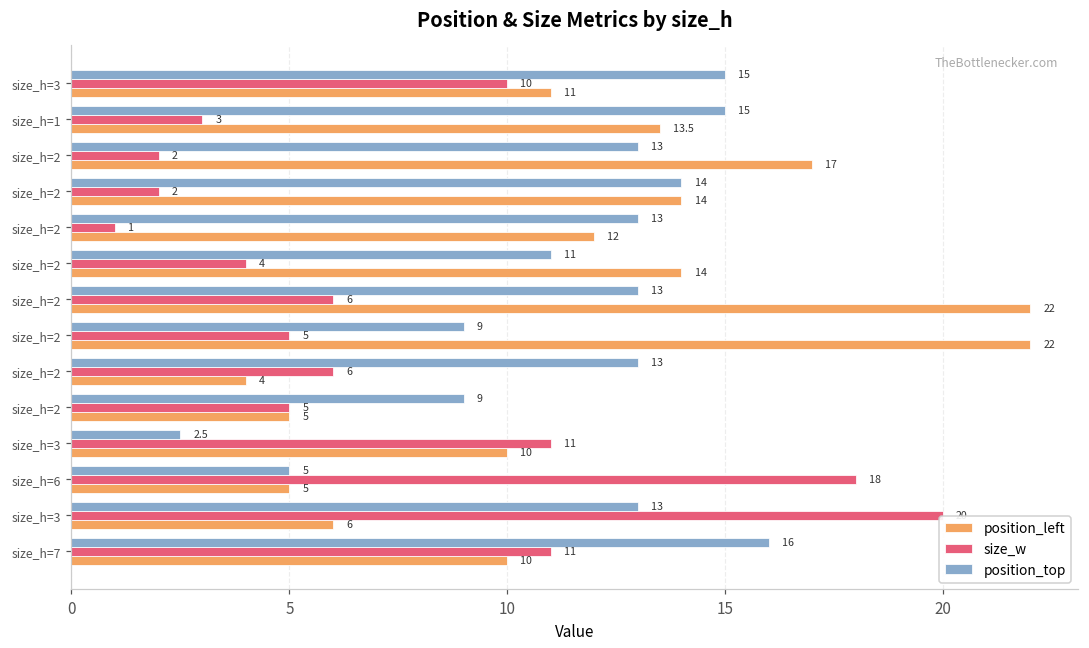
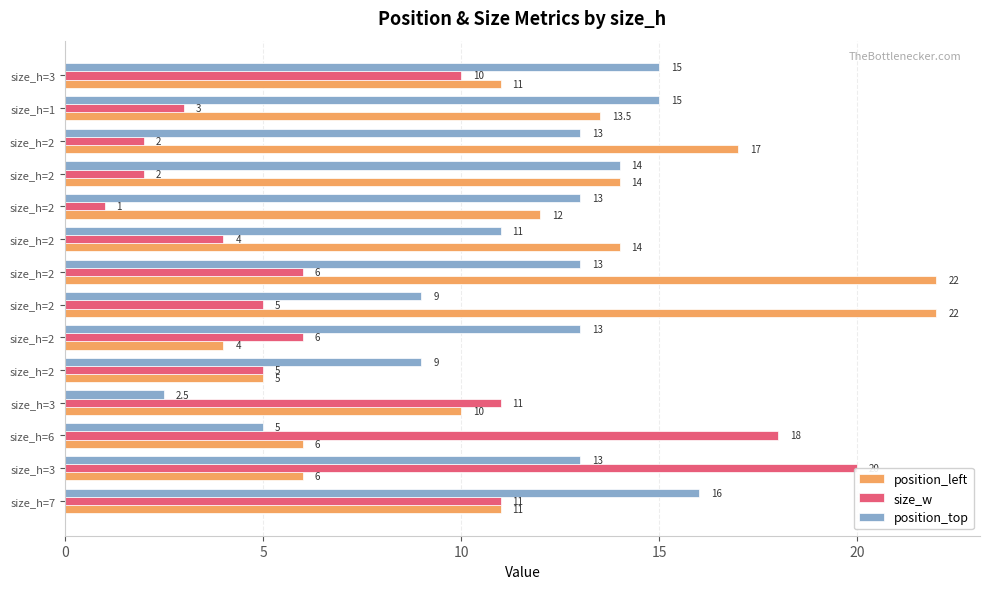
position_left, size_h=6: 5 -> 6
position_left, size_h=7: 10 -> 11
